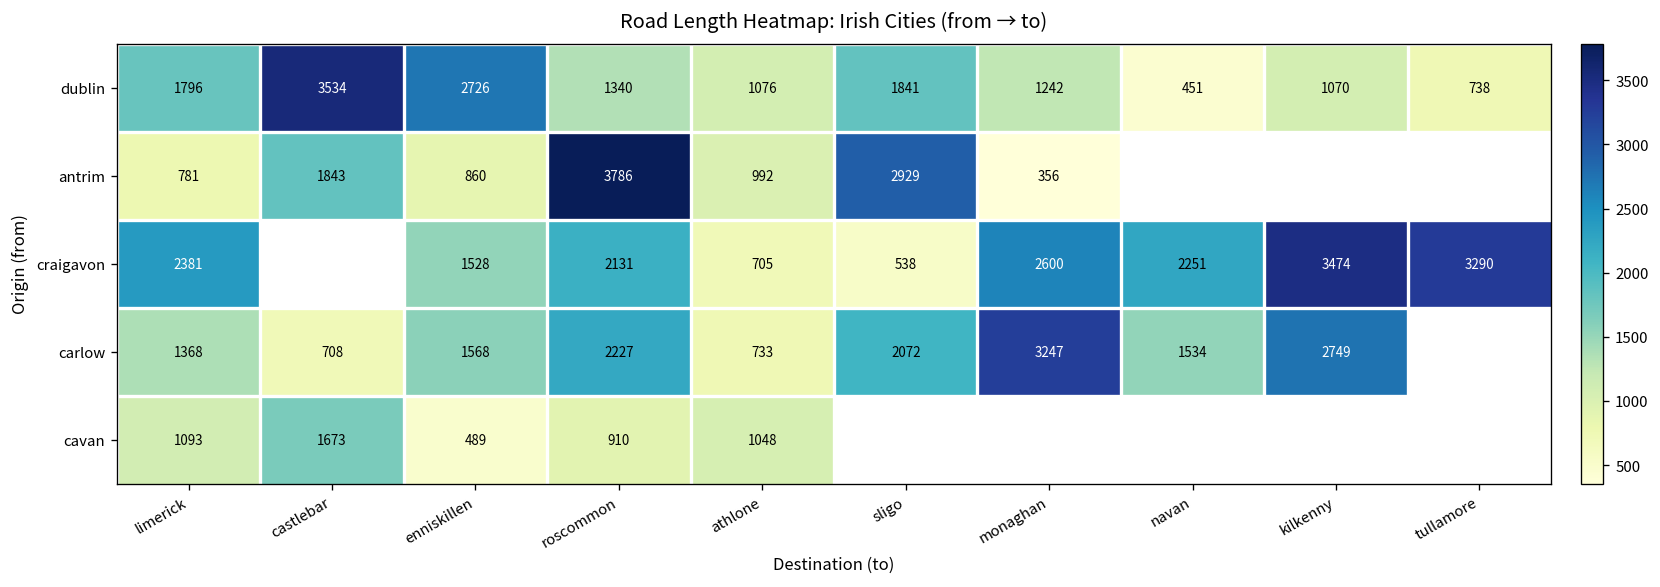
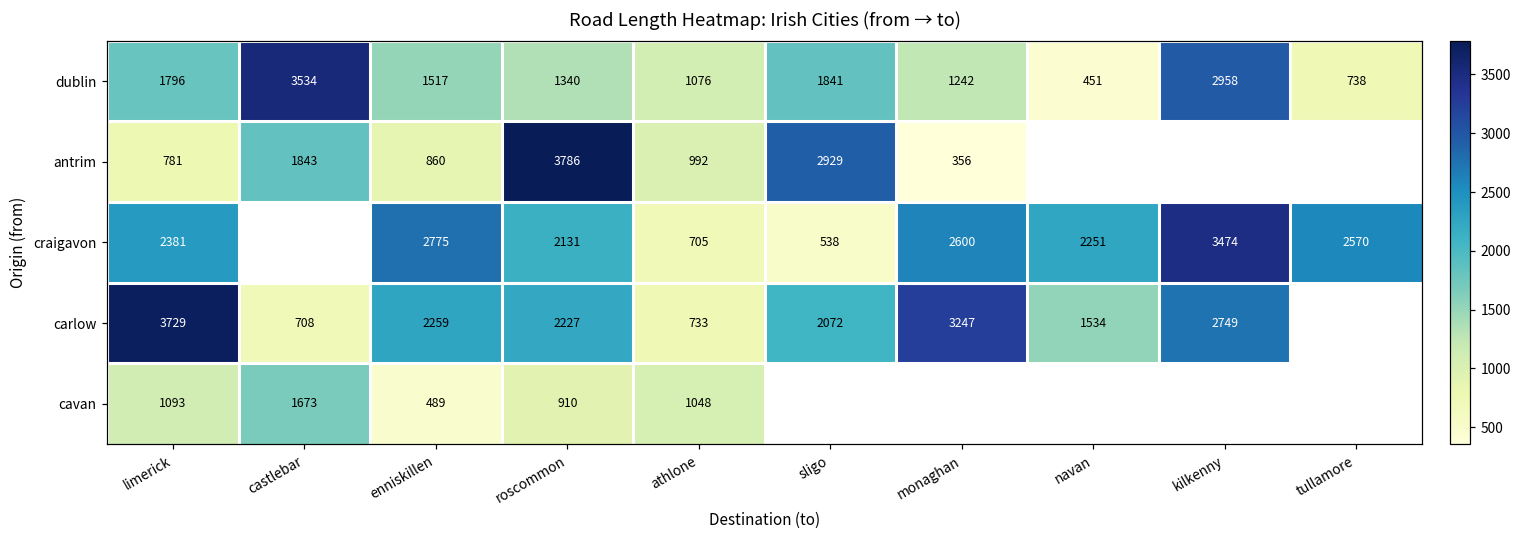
dublin, enniskillen: 2726 -> 1517
dublin, kilkenny: 1070 -> 2958
craigavon, enniskillen: 1528 -> 2775
craigavon, tullamore: 3290 -> 2570
carlow, limerick: 1368 -> 3729
carlow, enniskillen: 1568 -> 2259
